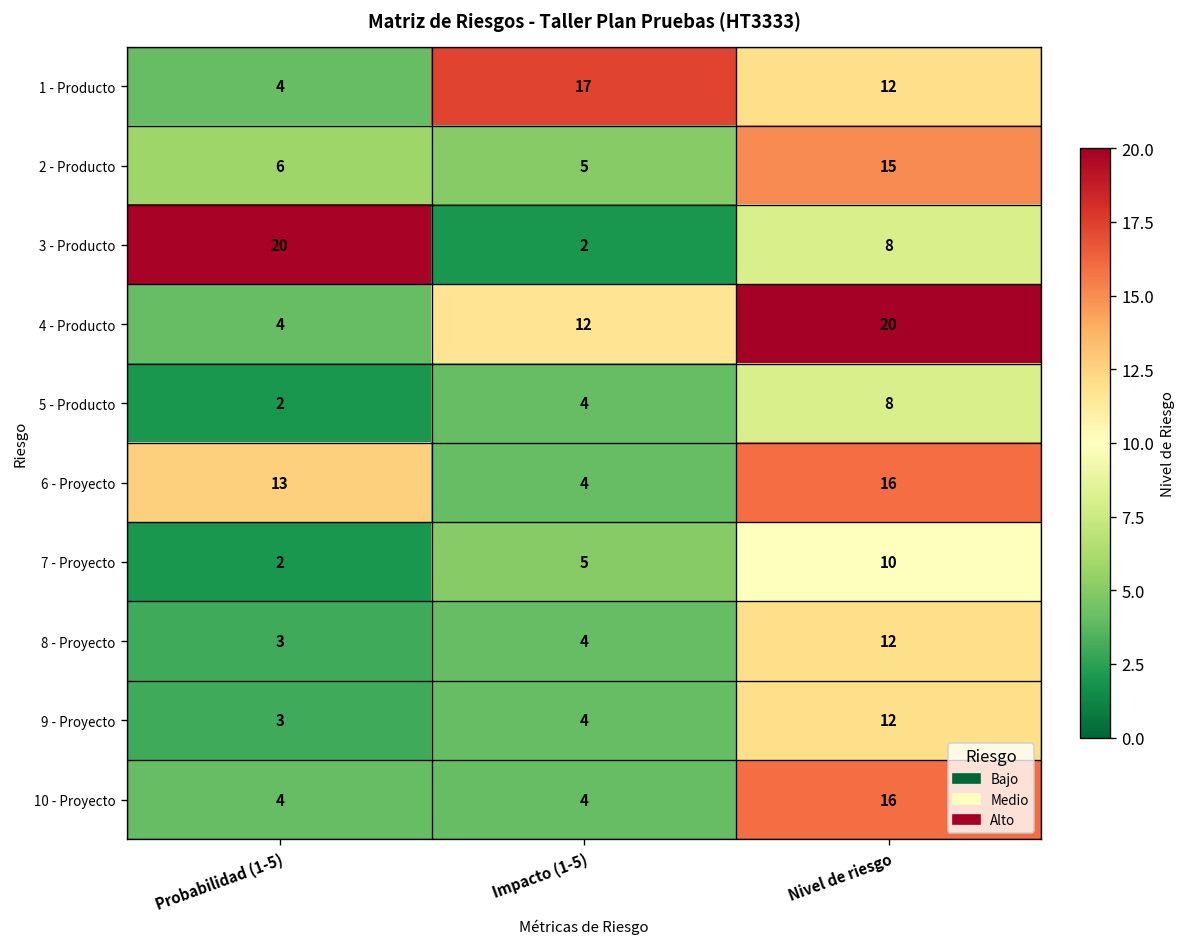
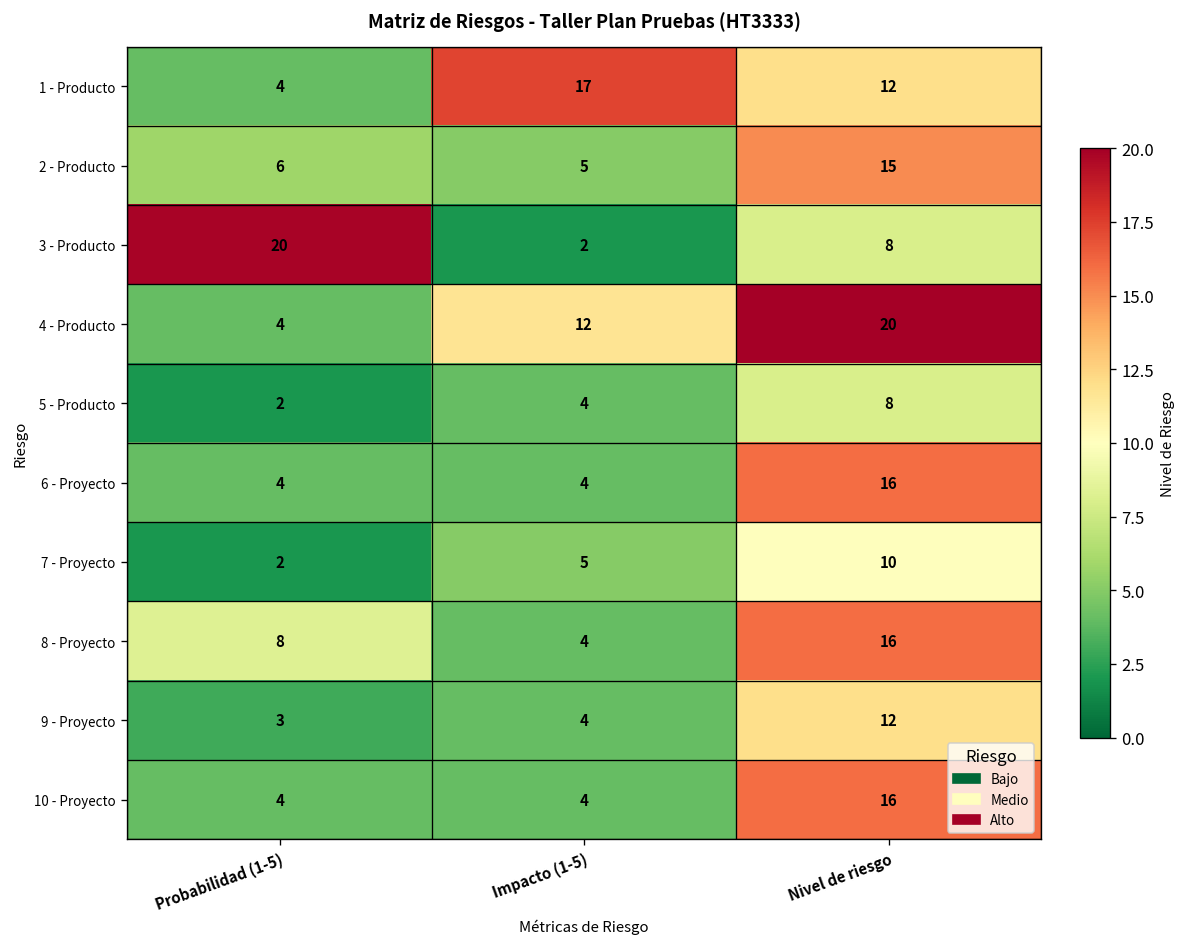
6 - Proyecto, Probabilidad (1-5): 13 -> 4
8 - Proyecto, Probabilidad (1-5): 3 -> 8
8 - Proyecto, Nivel de riesgo: 12 -> 16
